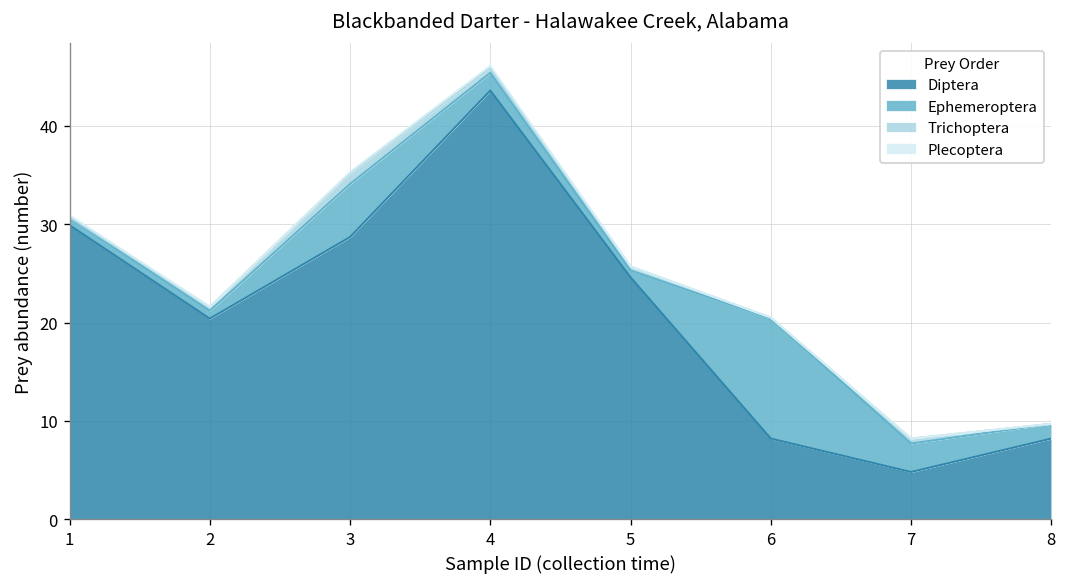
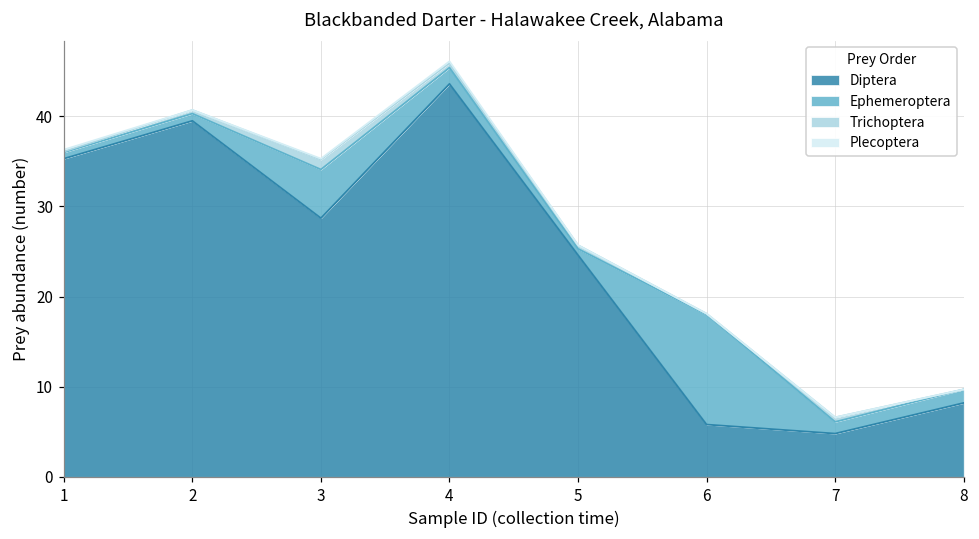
Diptera, 1: 30 -> 35
Diptera, 2: 20 -> 40
Diptera, 6: 8 -> 6
Ephemeroptera, 7: 3 -> 1
